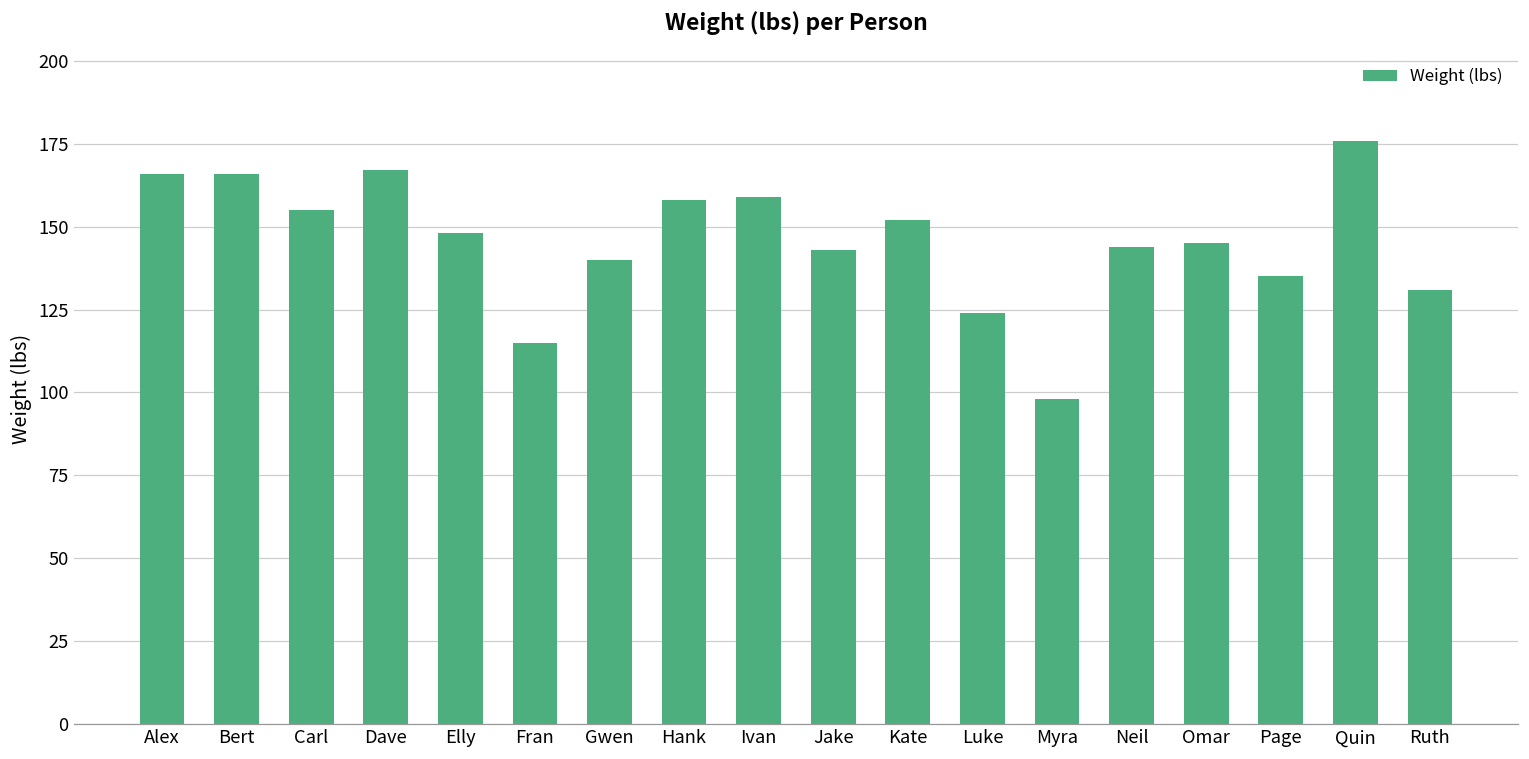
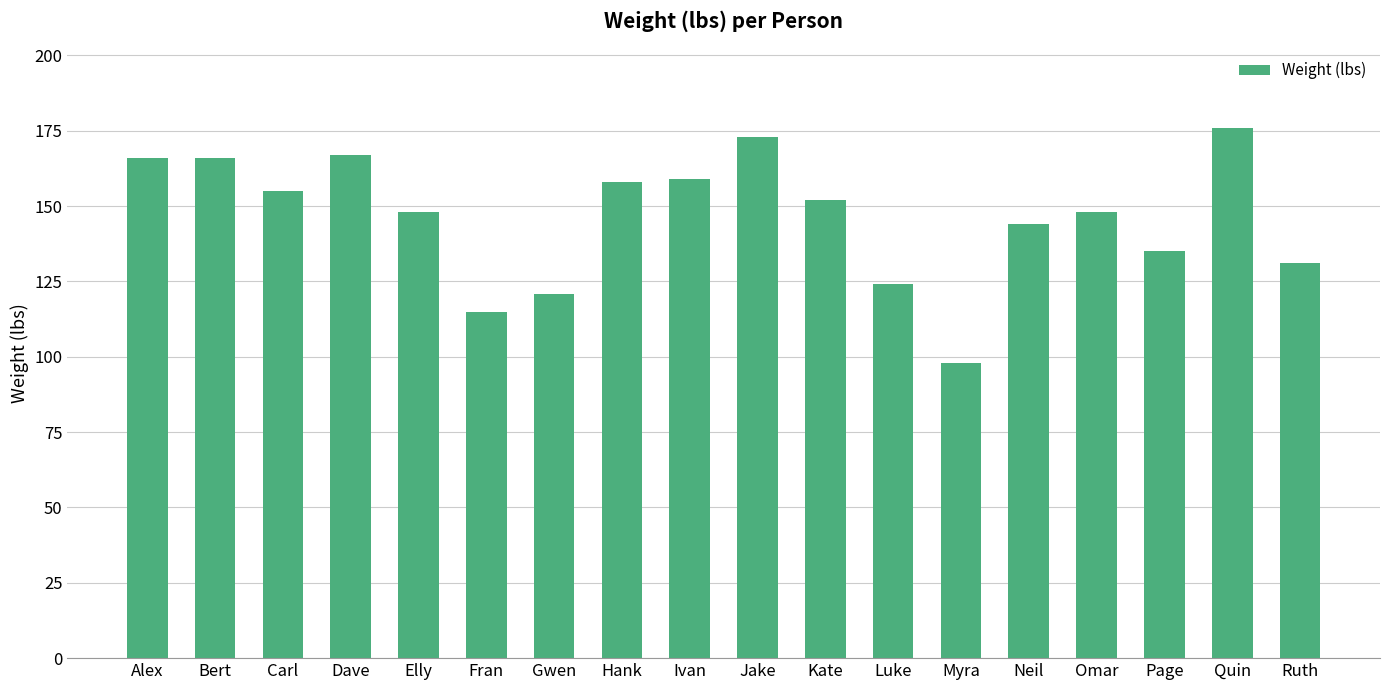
Gwen: 140 -> 121
Jake: 143 -> 173
Omar: 145 -> 148
